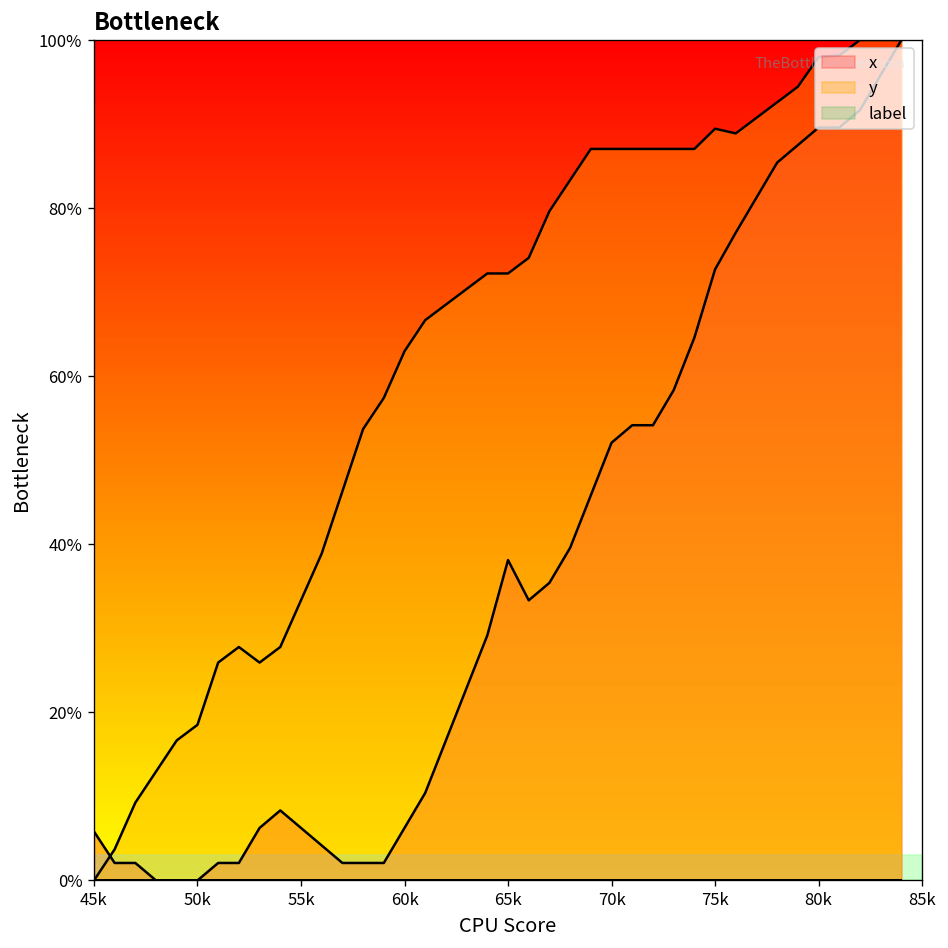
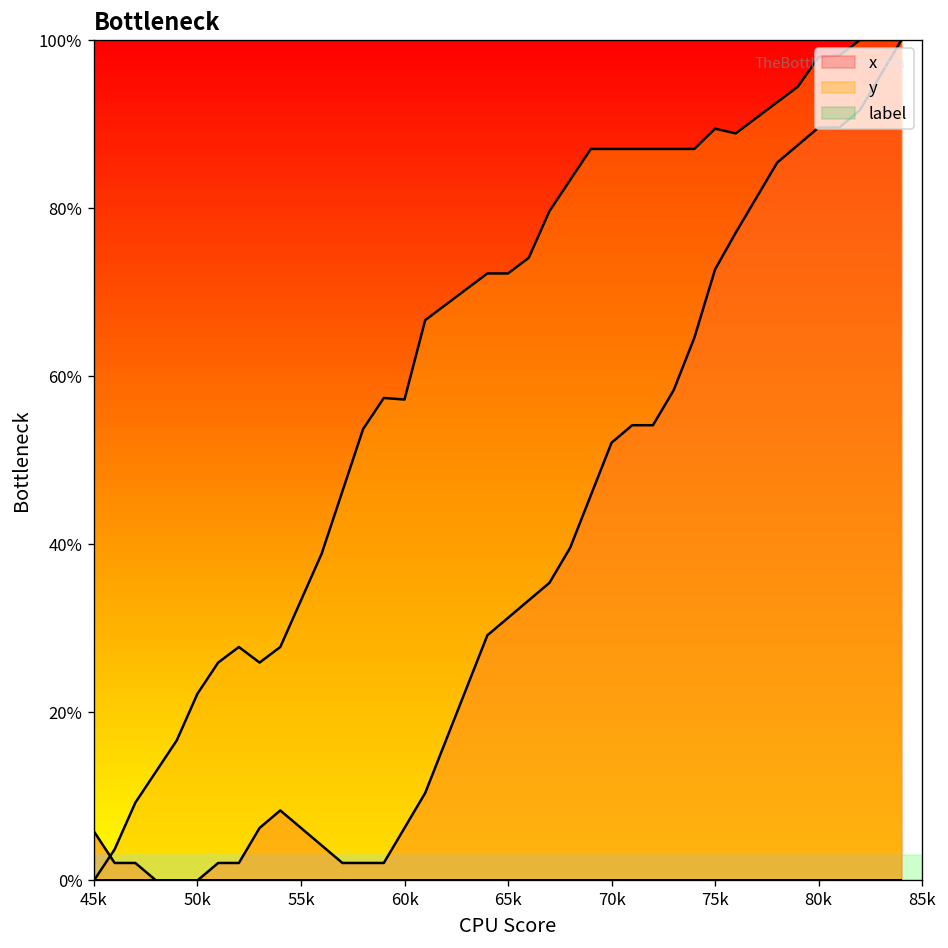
y, 50k: 19% -> 22%
y, 60k: 63% -> 57%
x, 65k: 38% -> 31%
